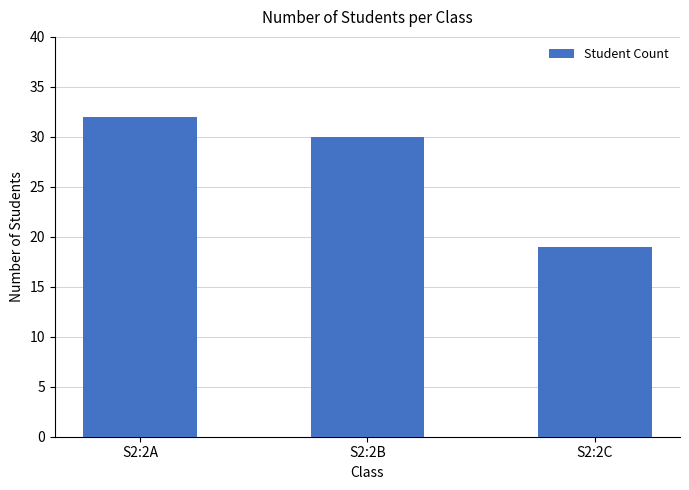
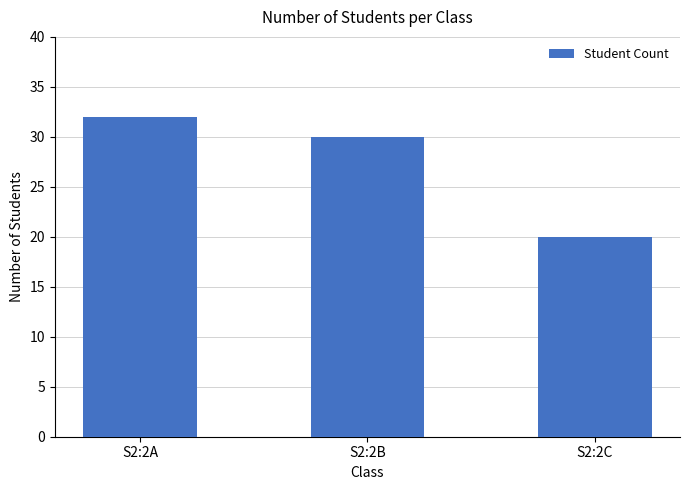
S2:2C: 19 -> 20
